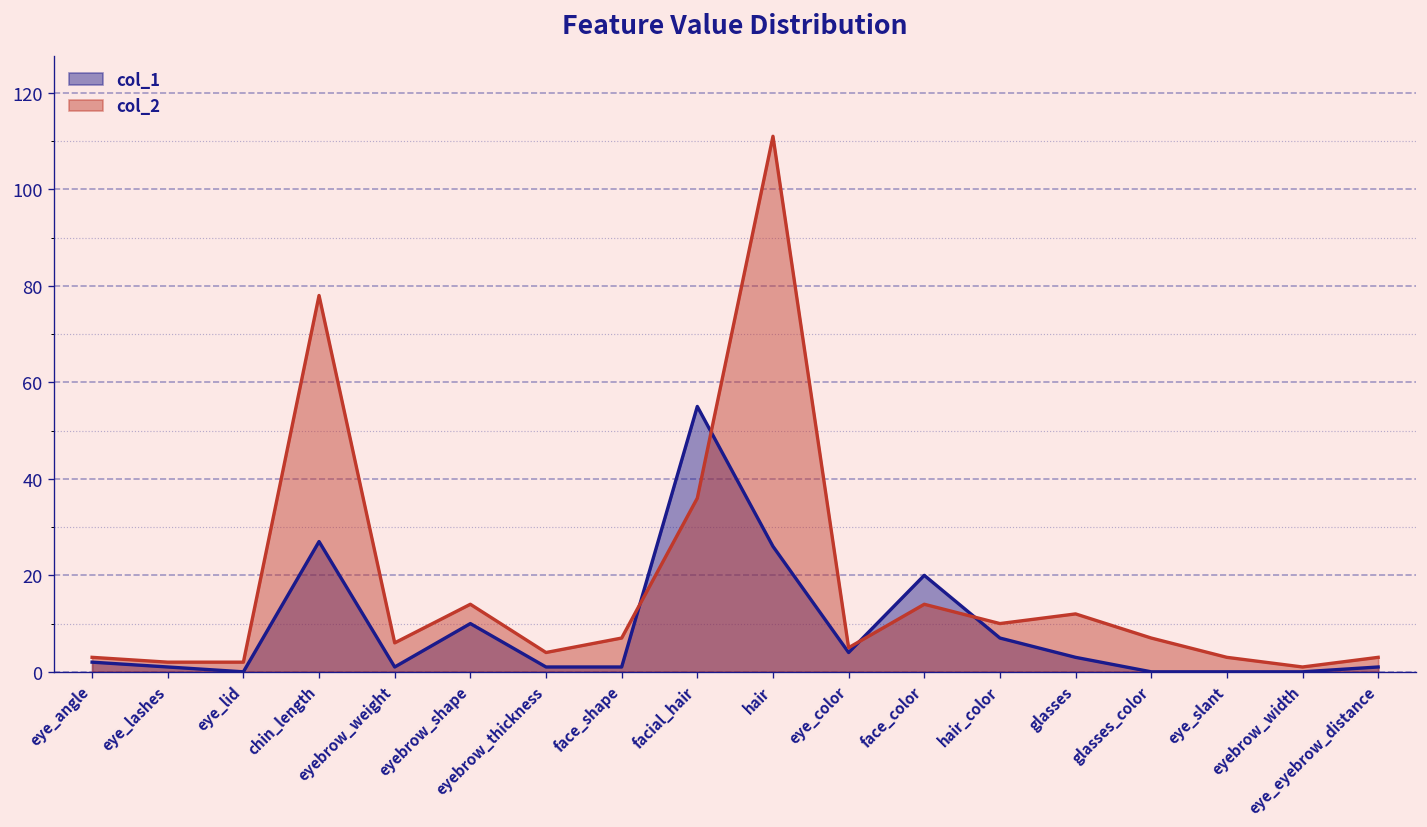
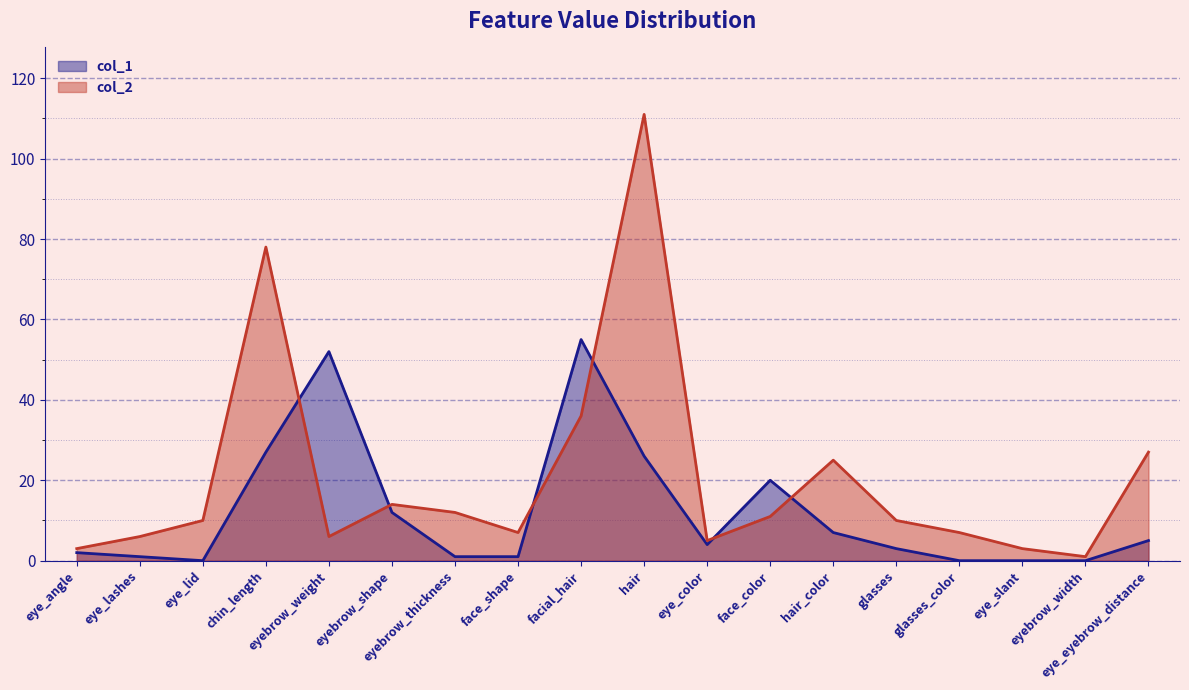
col_2, eye_lashes: 2 -> 6
col_2, eye_lid: 2 -> 10
col_1, eyebrow_weight: 1 -> 52
col_1, eyebrow_shape: 10 -> 12
col_2, eyebrow_thickness: 4 -> 12
col_2, face_color: 14 -> 11
col_2, hair_color: 10 -> 25
col_2, glasses: 12 -> 10
col_1, eye_eyebrow_distance: 1 -> 5
col_2, eye_eyebrow_distance: 3 -> 27
